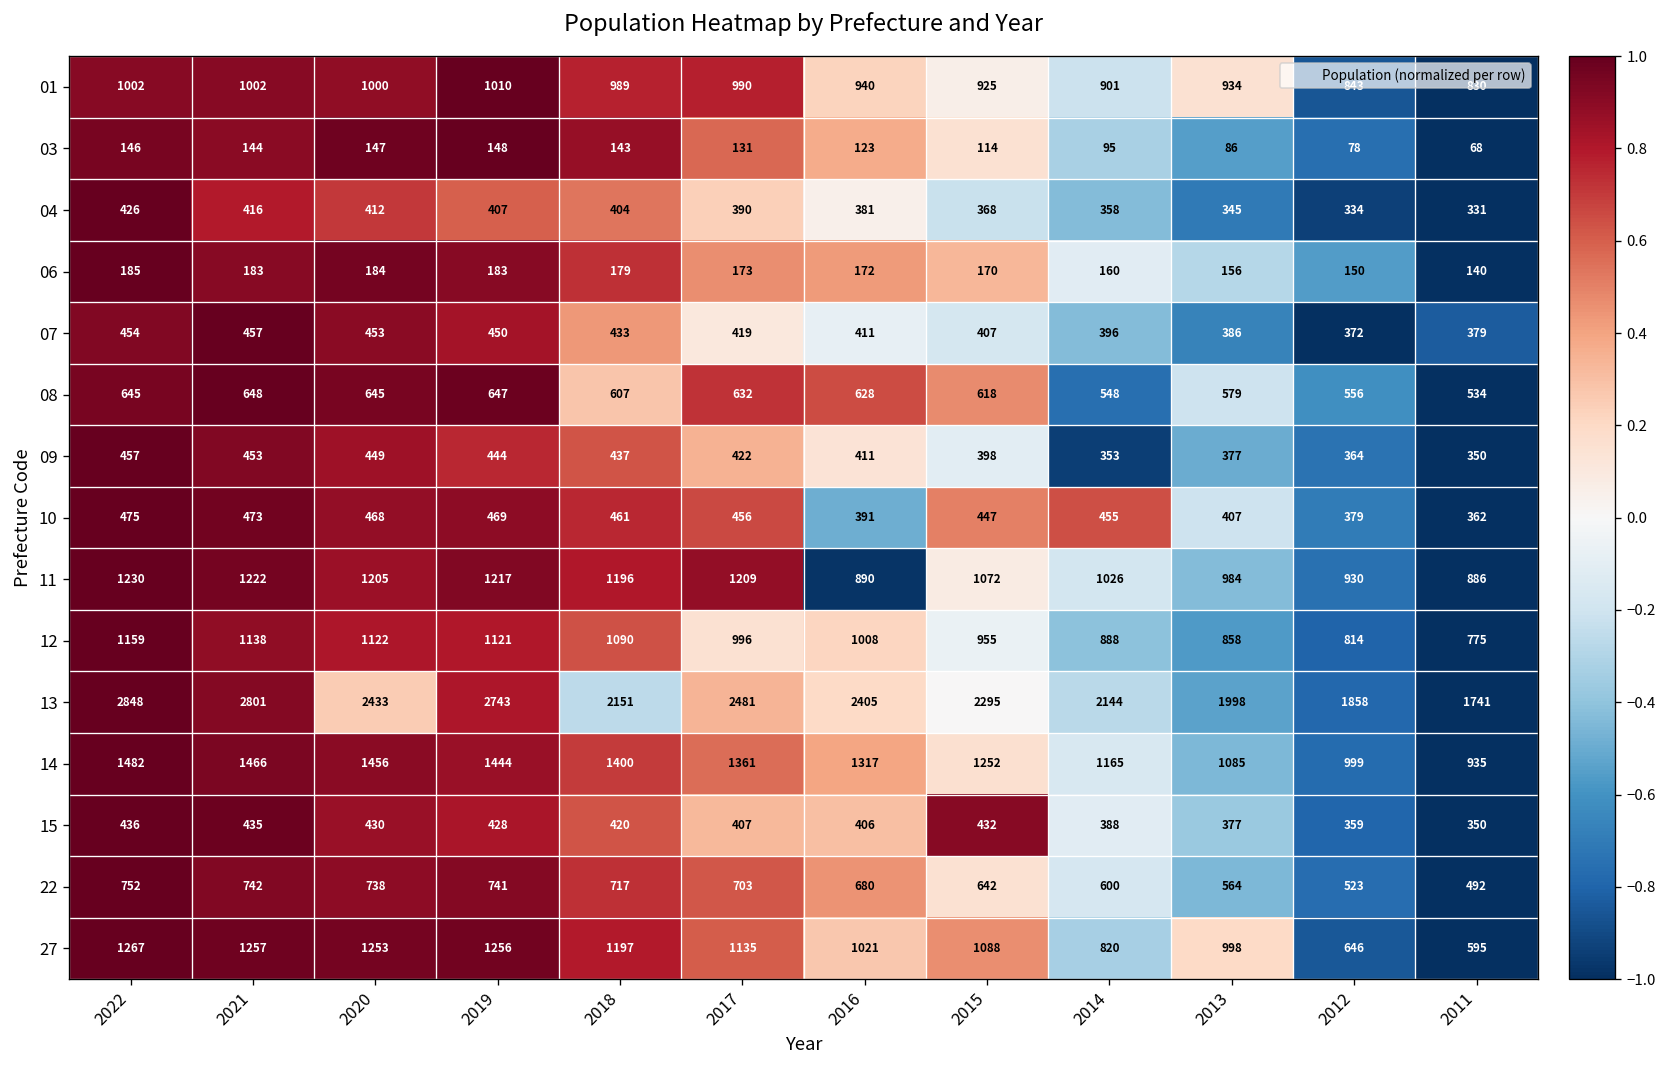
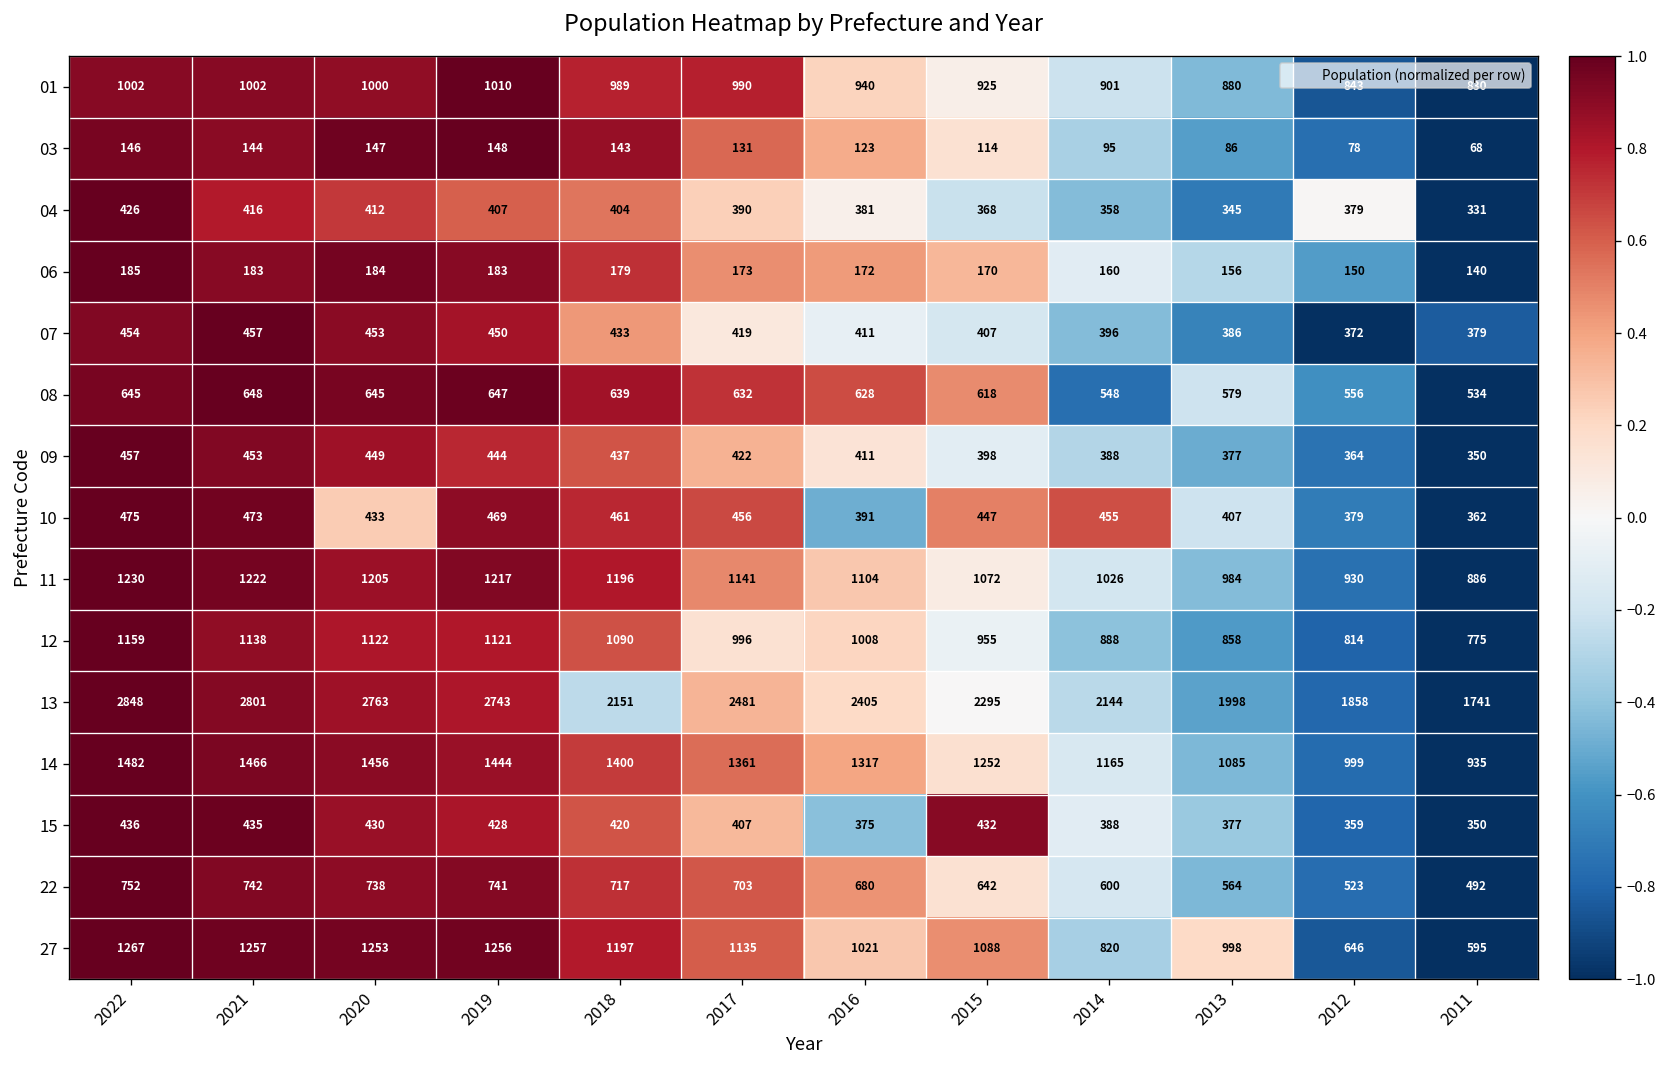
01, 2013: 934 -> 880
04, 2012: 334 -> 379
08, 2018: 607 -> 639
09, 2014: 353 -> 388
10, 2020: 468 -> 433
11, 2017: 1209 -> 1141
11, 2016: 890 -> 1104
13, 2020: 2433 -> 2763
15, 2016: 406 -> 375
